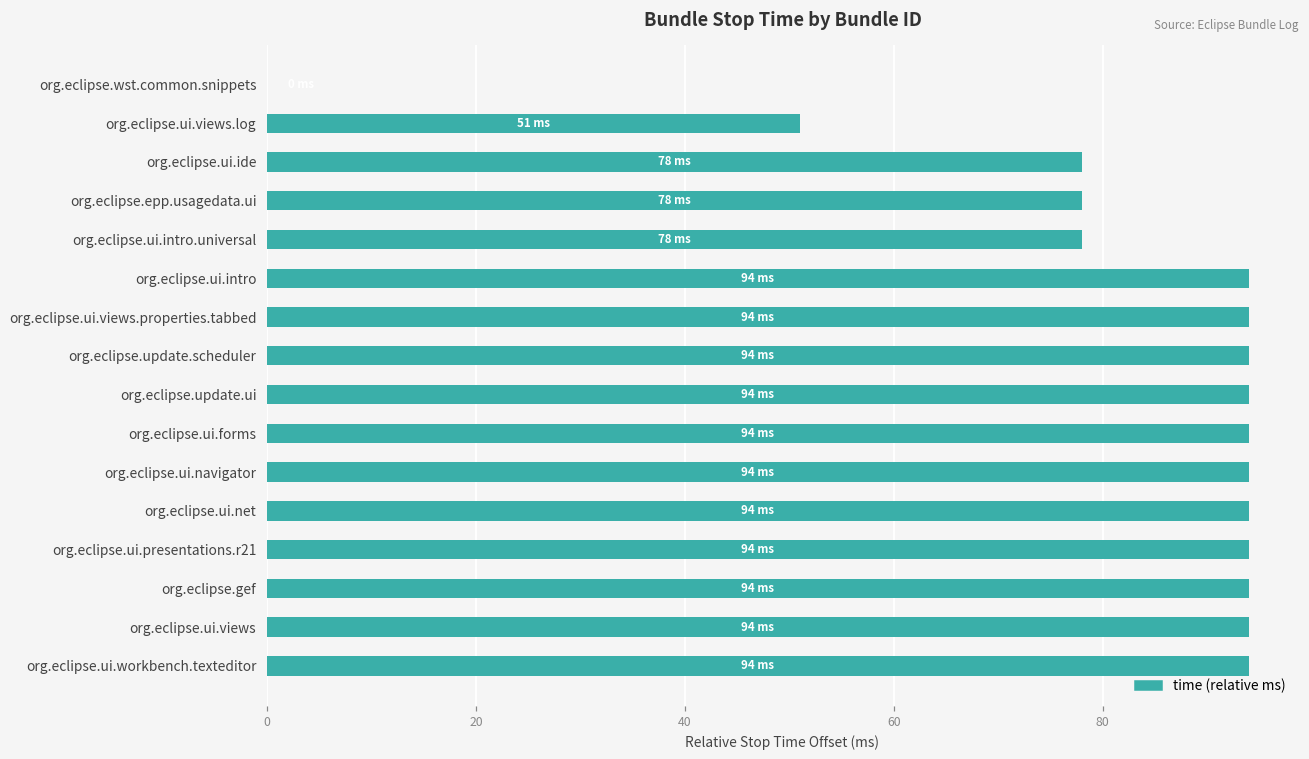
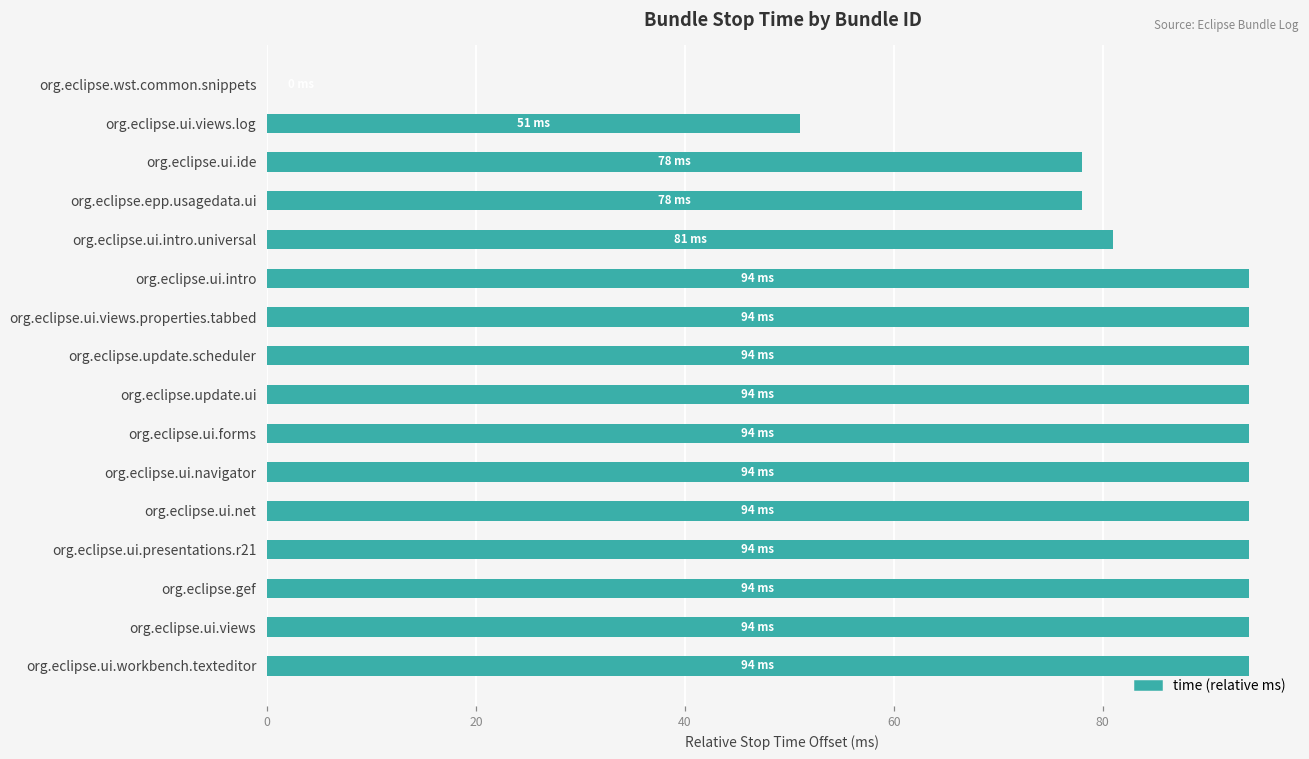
org.eclipse.ui.intro.universal: 78 -> 81
